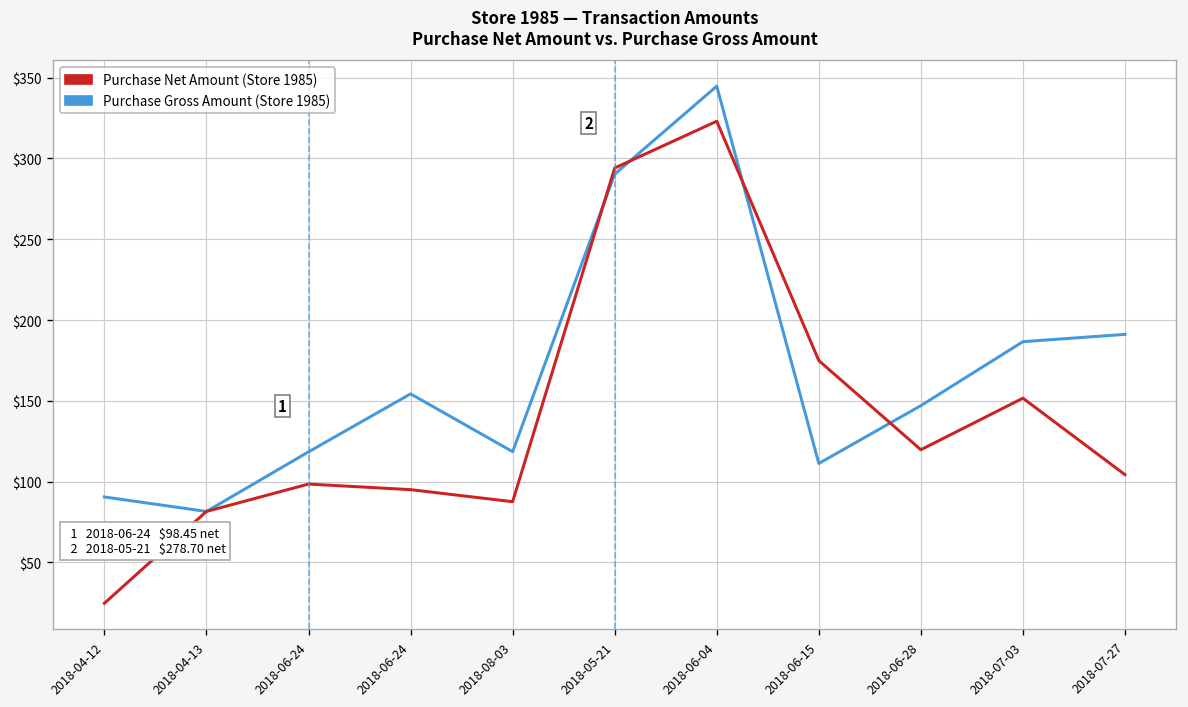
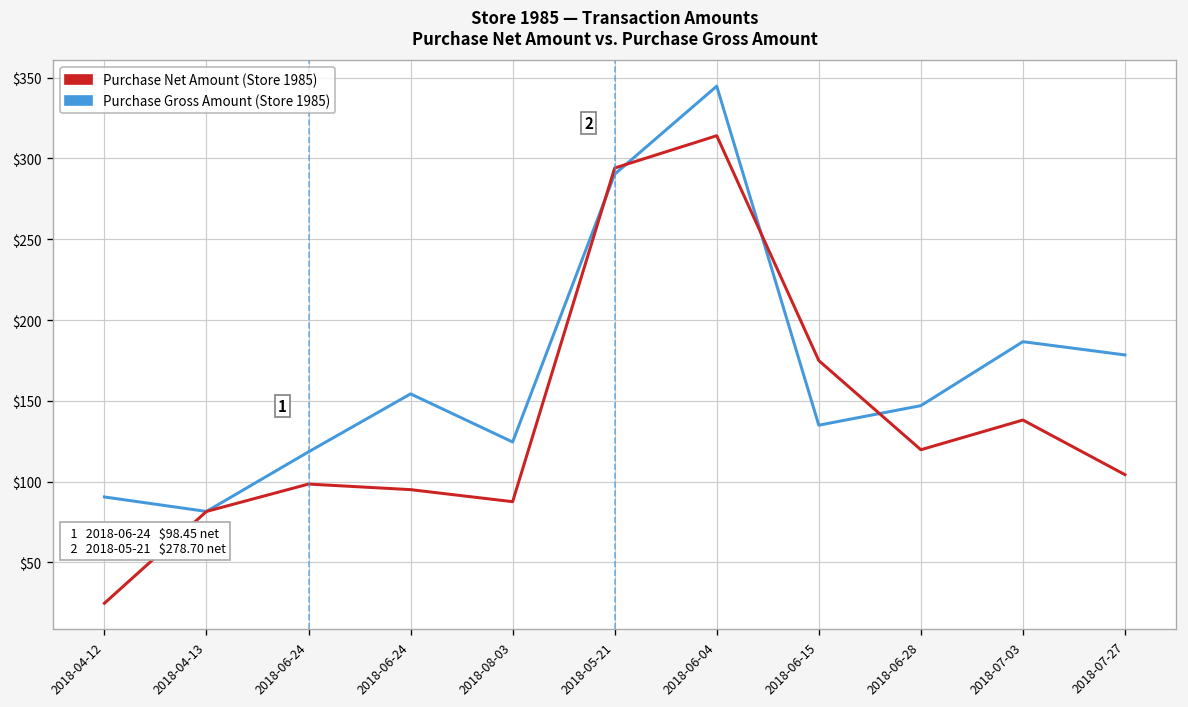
Purchase Gross Amount (Store 1985), 2018-08-03: $119 -> $125
Purchase Net Amount (Store 1985), 2018-06-04: $323 -> $314
Purchase Gross Amount (Store 1985), 2018-06-15: $111 -> $135
Purchase Net Amount (Store 1985), 2018-07-03: $152 -> $138
Purchase Gross Amount (Store 1985), 2018-07-27: $191 -> $178
